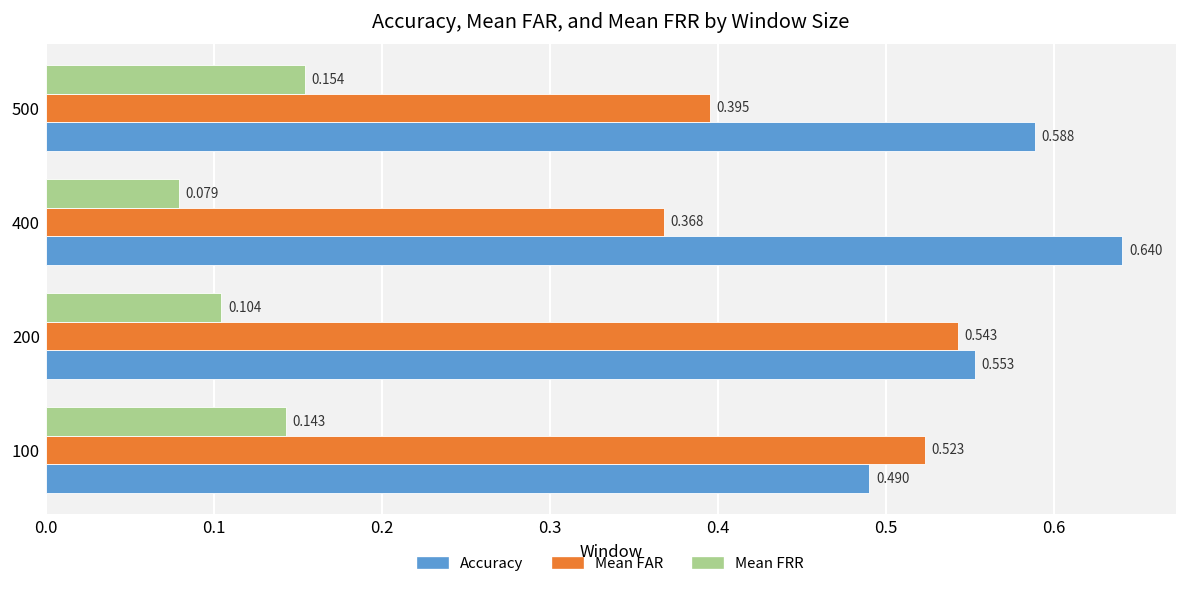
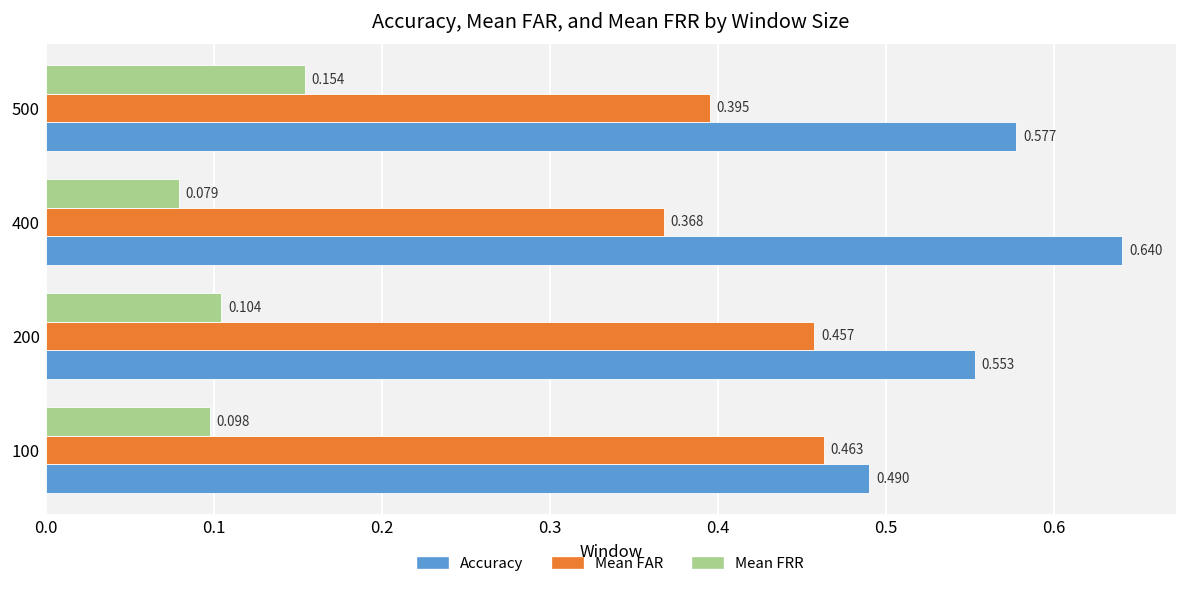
Accuracy, 500: 0.588 -> 0.577
Mean FAR, 200: 0.543 -> 0.457
Mean FRR, 100: 0.143 -> 0.098
Mean FAR, 100: 0.523 -> 0.463
